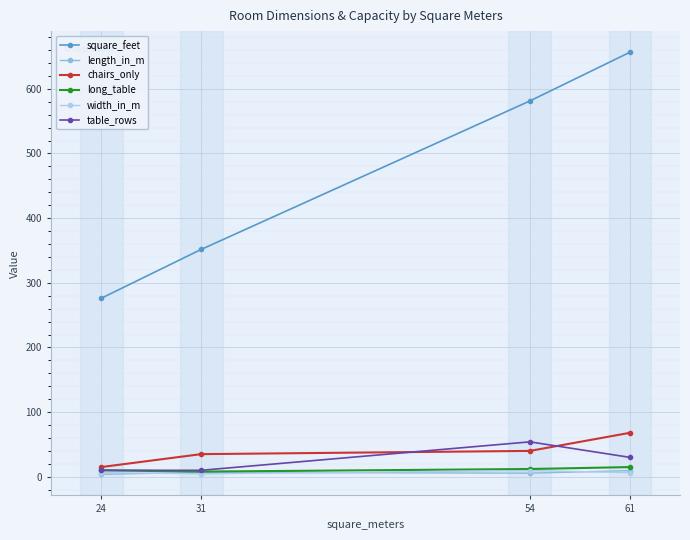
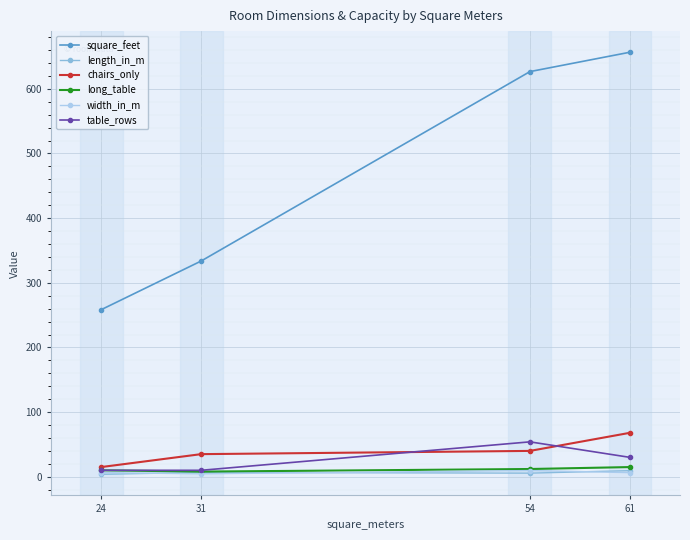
square_feet, 24: 280 -> 260
square_feet, 31: 350 -> 330
square_feet, 54: 580 -> 630
